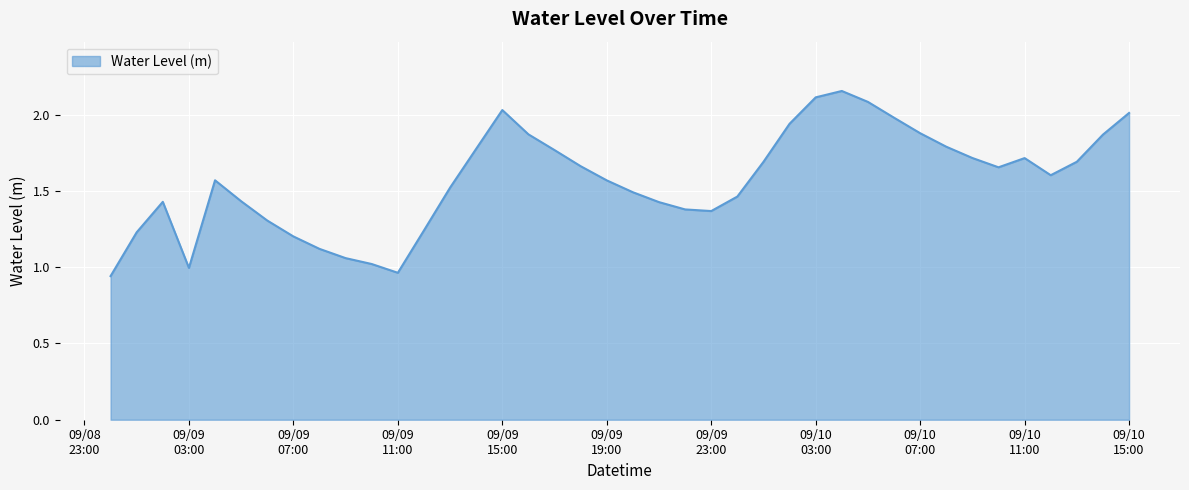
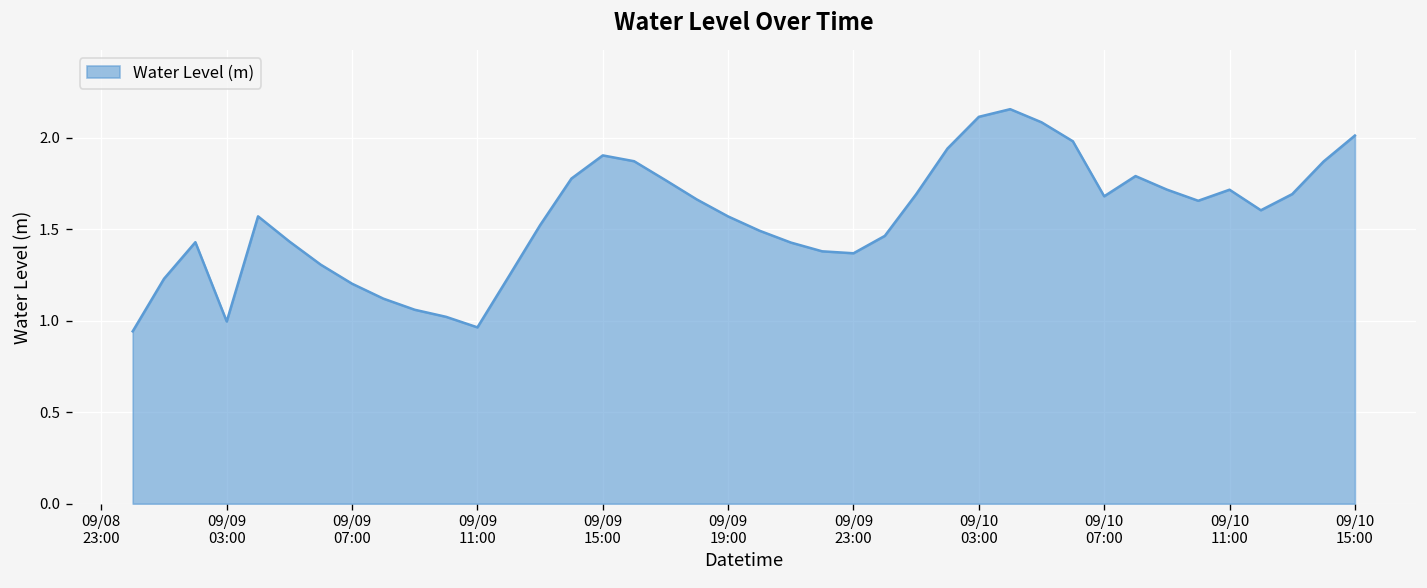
09/09 15:00: 2.03 -> 1.90
09/10 07:00: 1.88 -> 1.68
